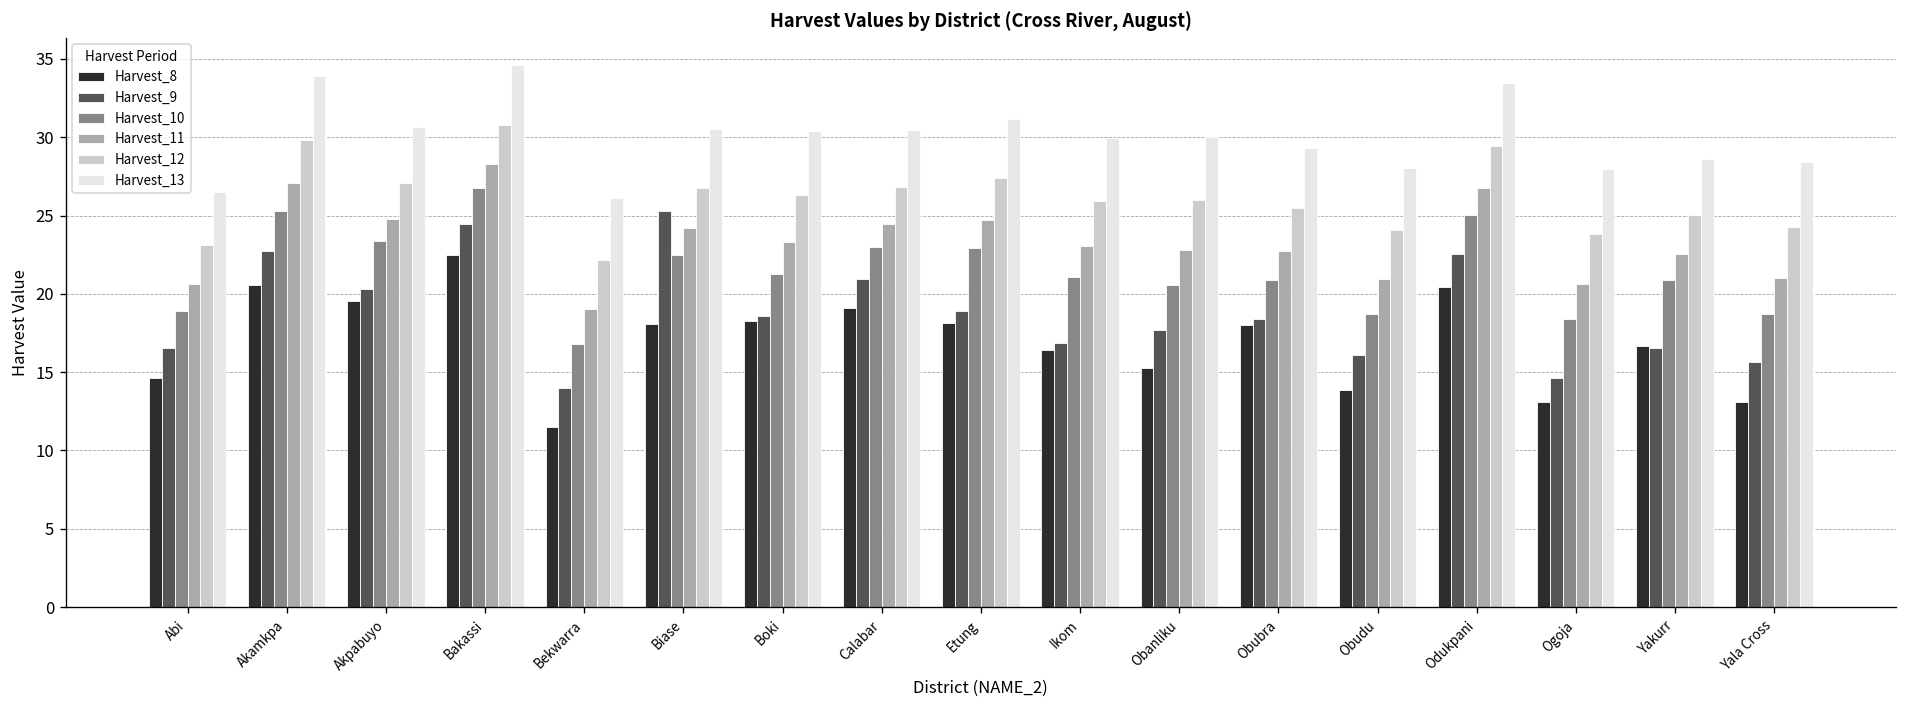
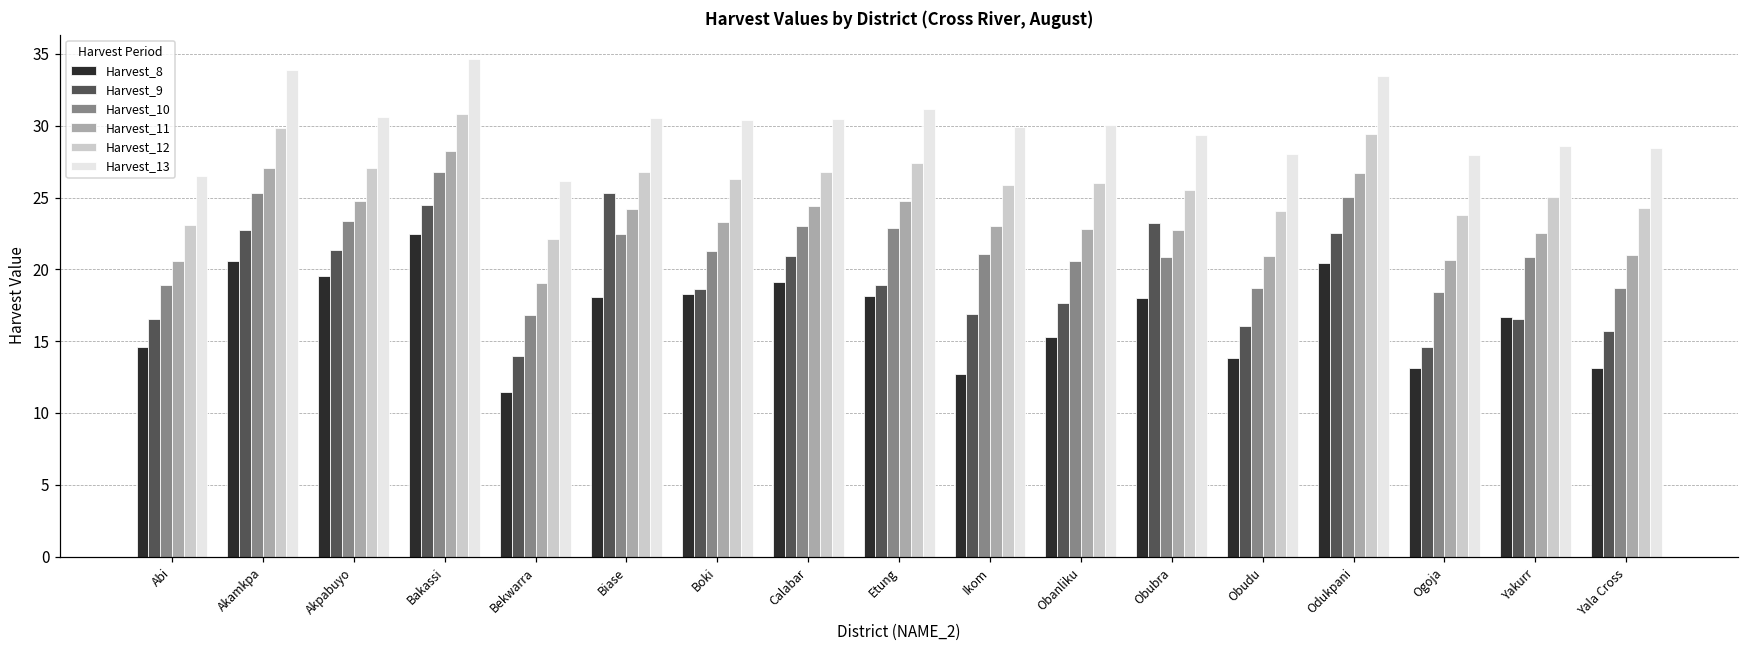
Harvest_9, Akpabuyo: 20.3 -> 21.3
Harvest_8, Ikom: 16.4 -> 12.7
Harvest_9, Obubra: 18.4 -> 23.2
